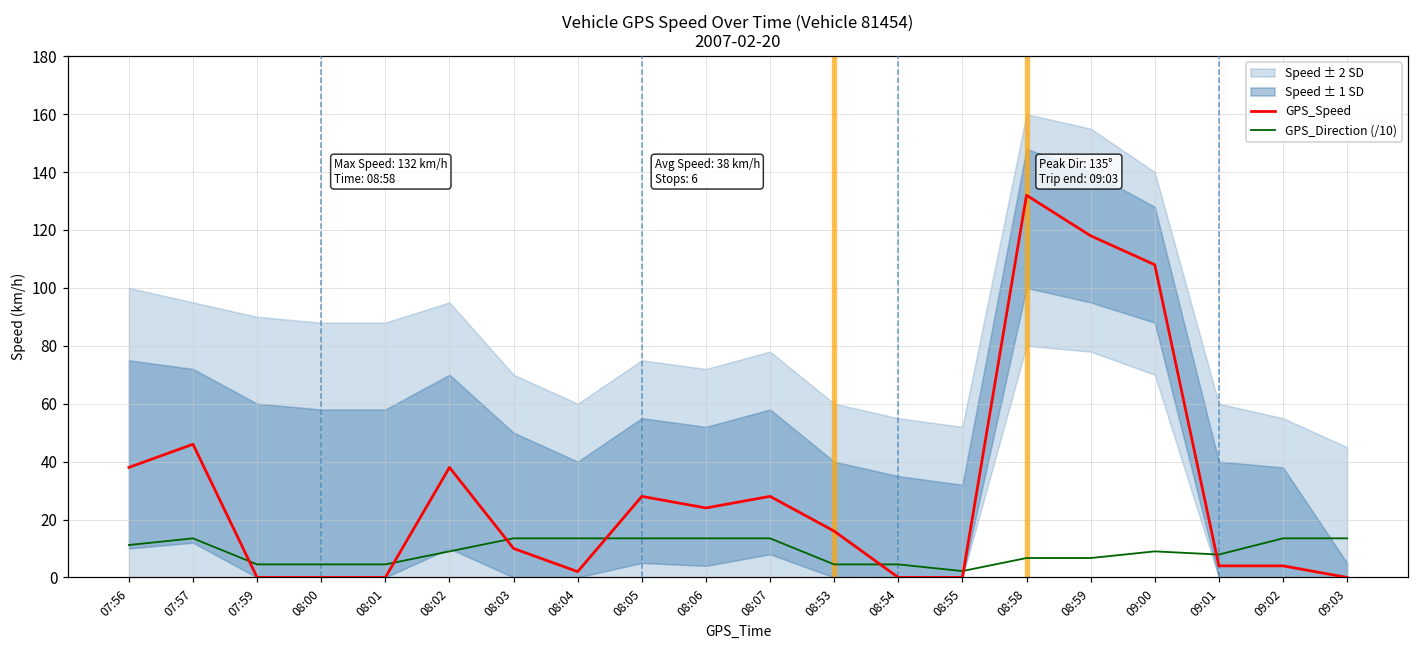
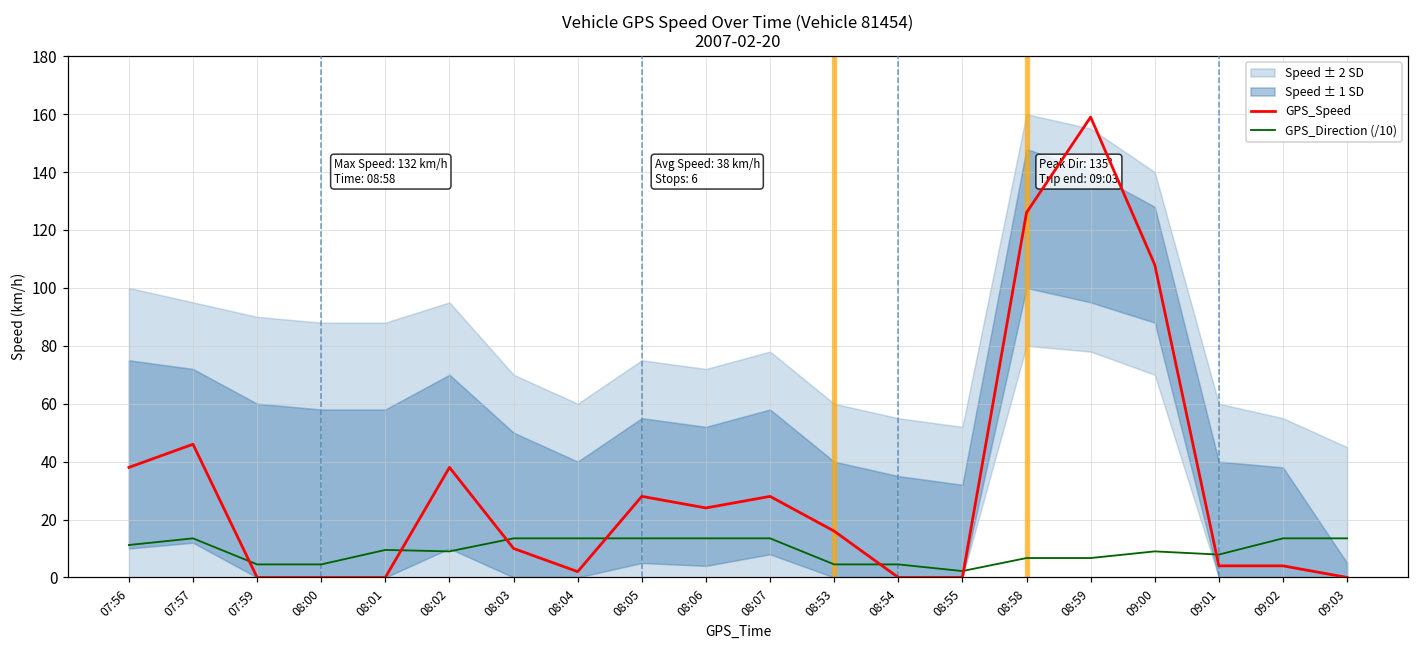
GPS_Direction (/10), 08:01: 5 -> 10
GPS_Speed, 08:58: 132 -> 126
GPS_Speed, 08:59: 118 -> 159
